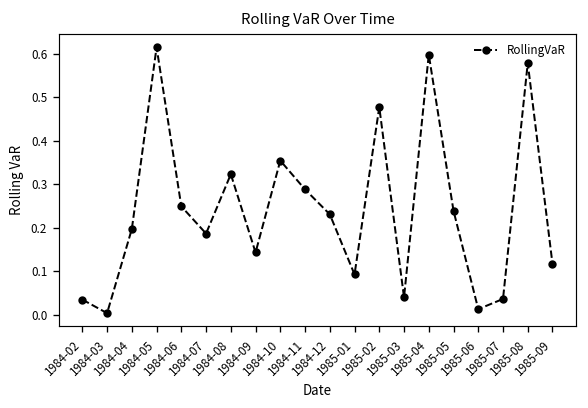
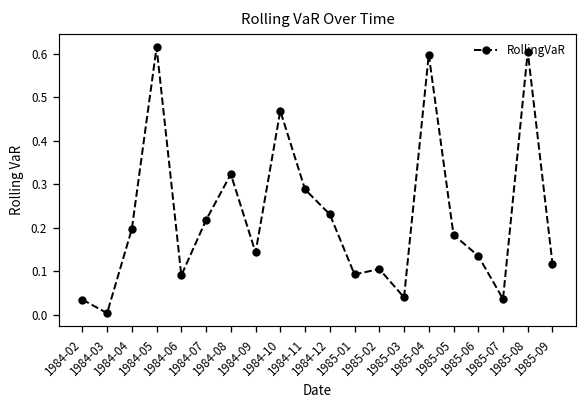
1984-06: 0.25 -> 0.09
1984-07: 0.19 -> 0.22
1984-10: 0.35 -> 0.47
1985-02: 0.48 -> 0.11
1985-05: 0.24 -> 0.18
1985-06: 0.01 -> 0.14
1985-08: 0.58 -> 0.61
